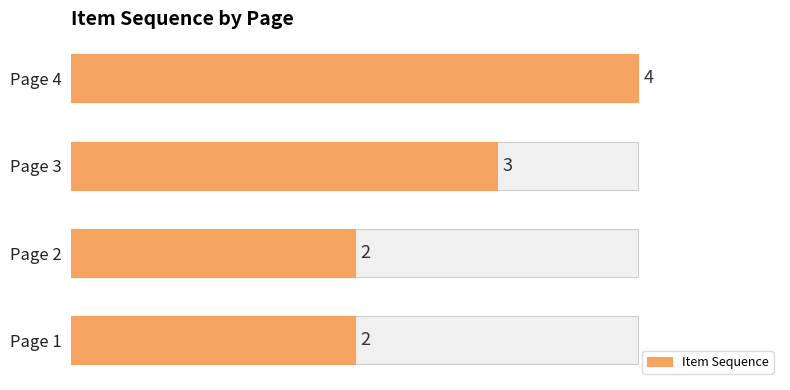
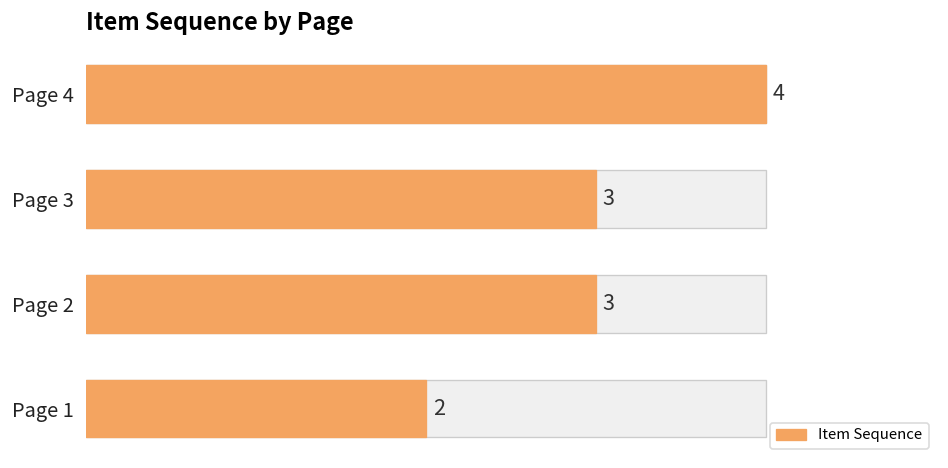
Item Sequence, Page 2: 2 -> 3
